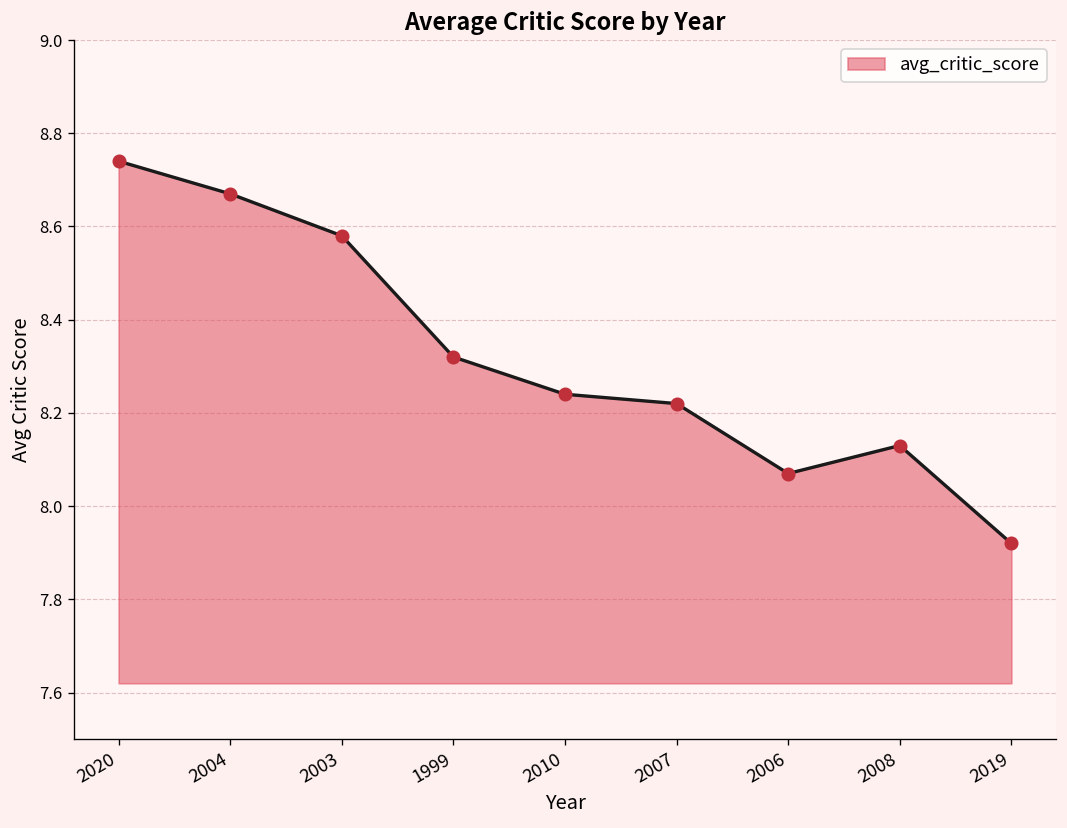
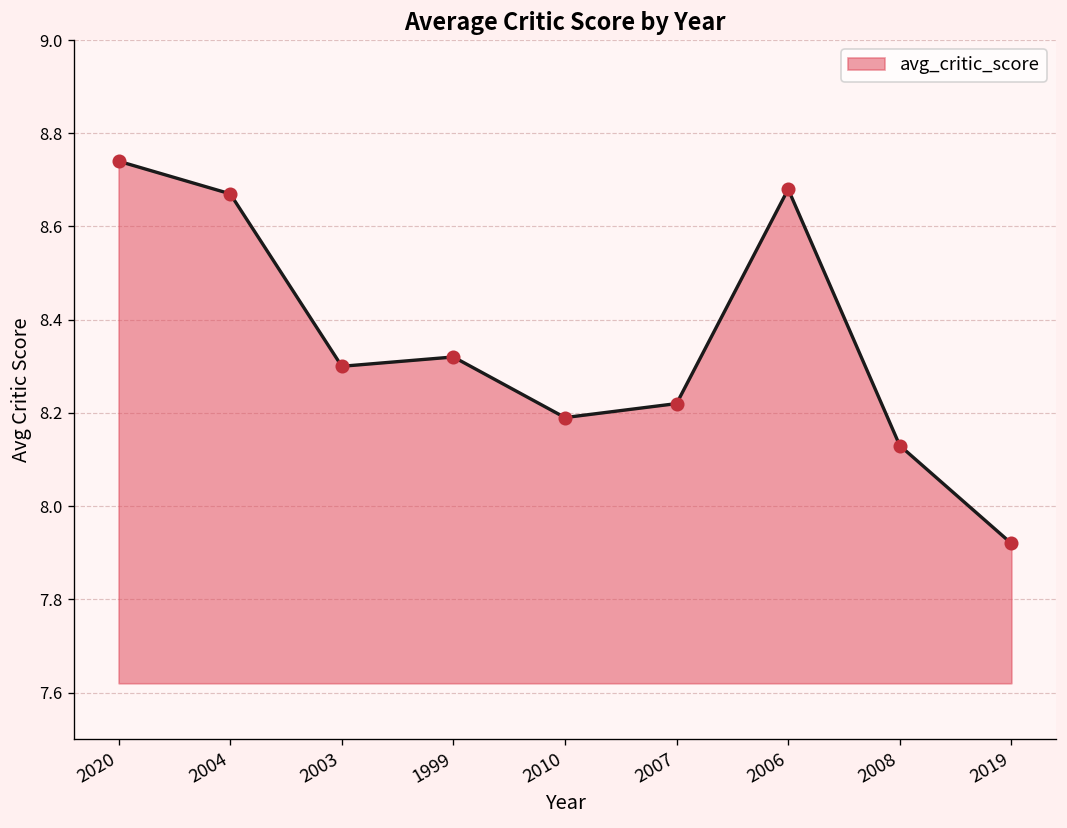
2003: 8.58 -> 8.30
2010: 8.24 -> 8.19
2006: 8.07 -> 8.68
